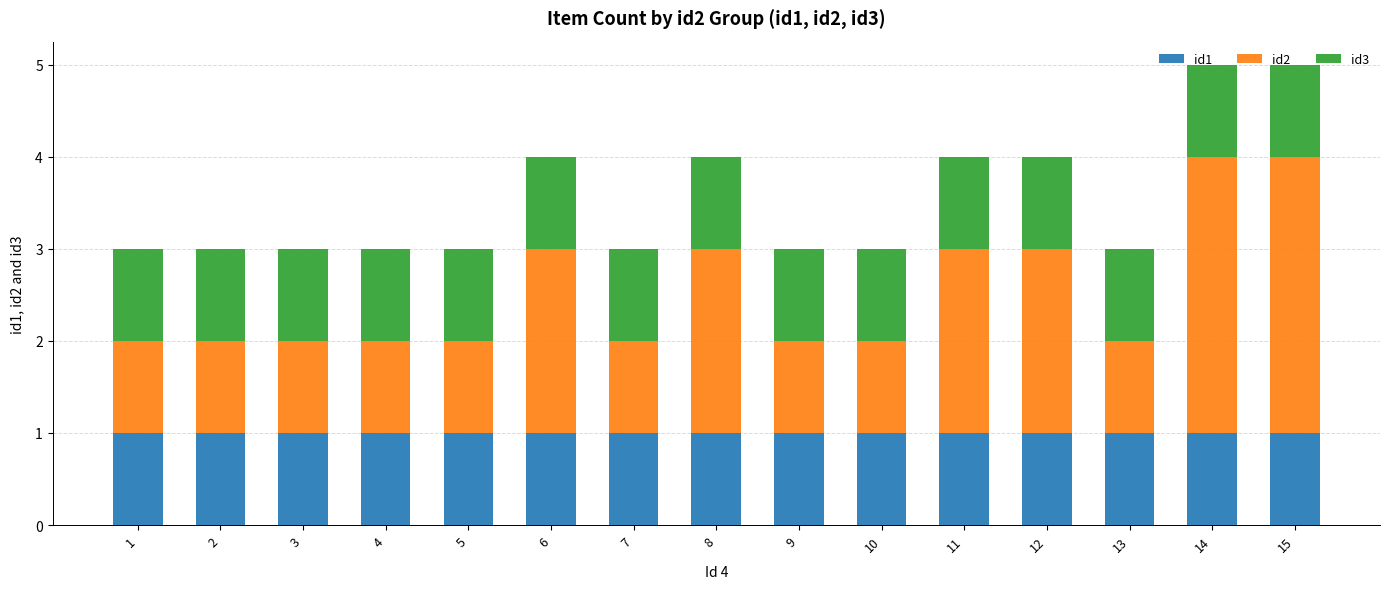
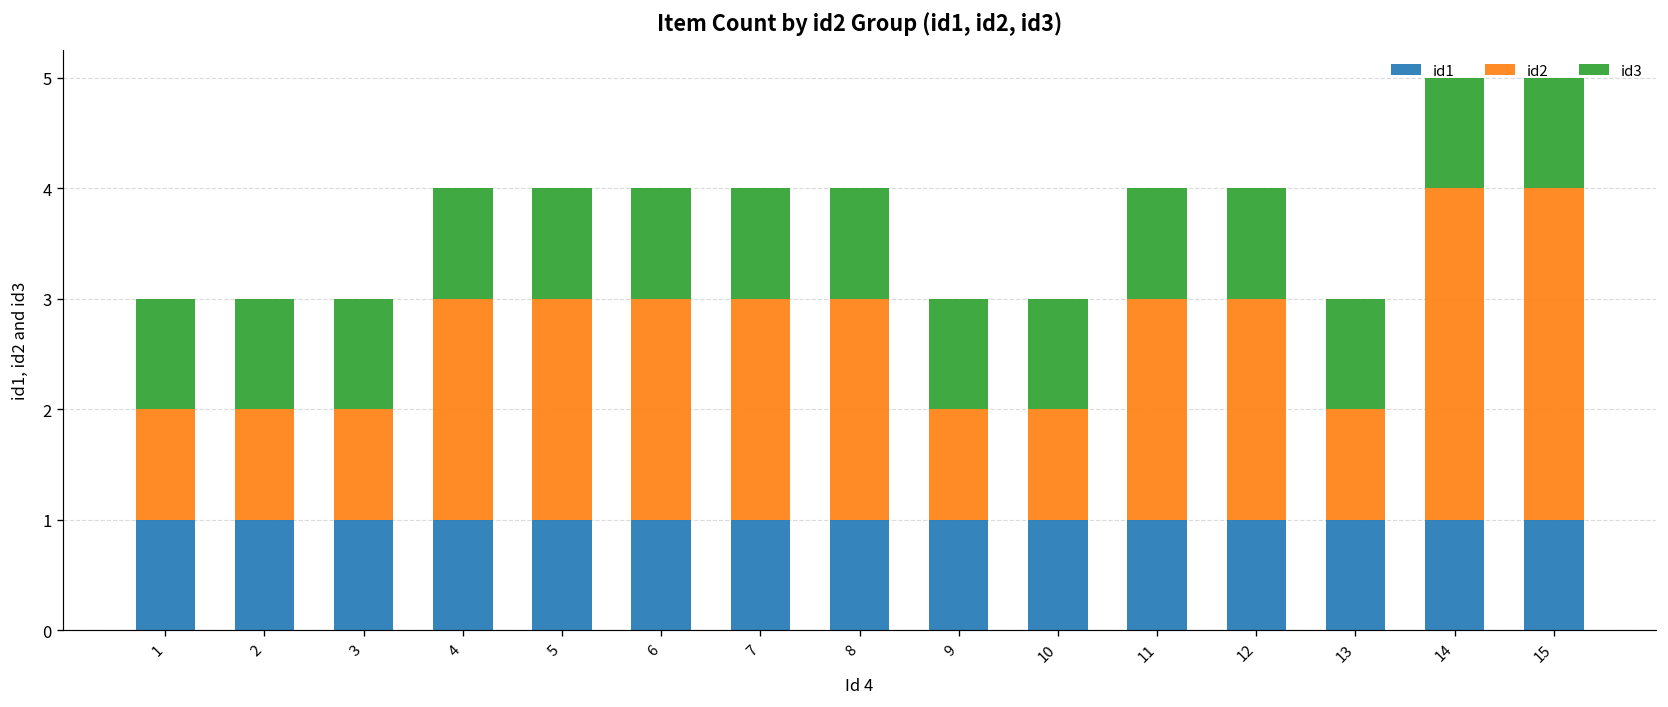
id2, 4: 1 -> 2
id2, 5: 1 -> 2
id2, 7: 1 -> 2
